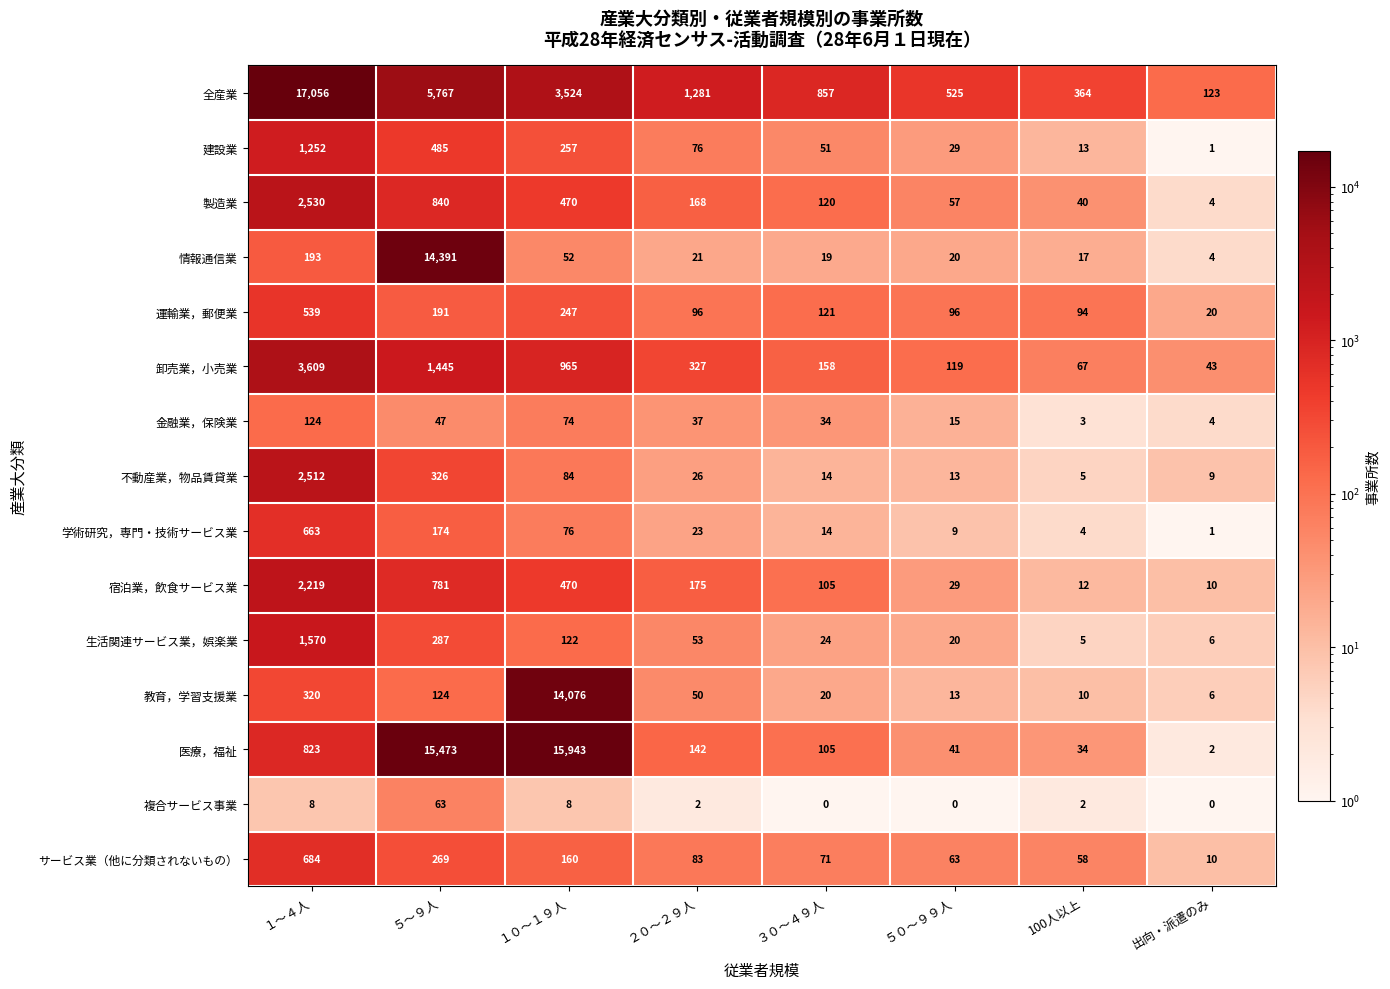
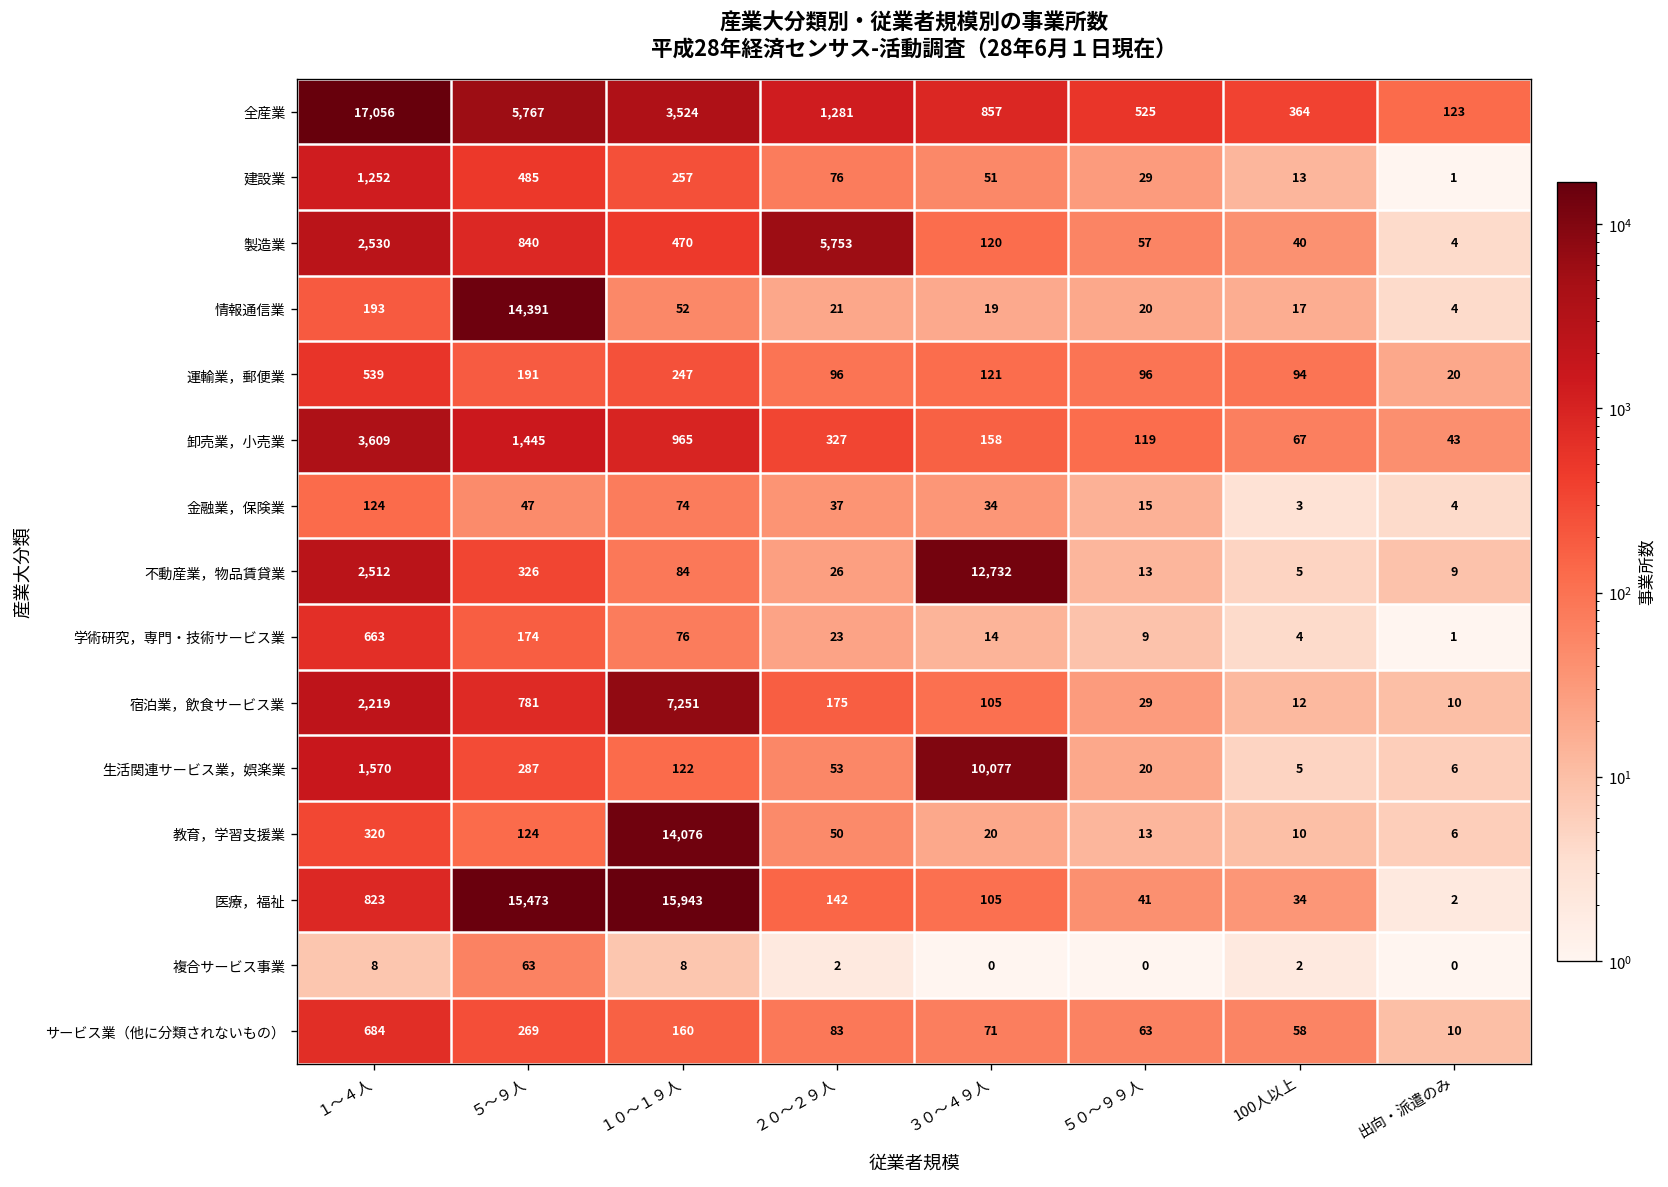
製造業, ２０～２９人: 168 -> 5,753
不動産業，物品賃貸業, ３０～４９人: 14 -> 12,732
宿泊業，飲食サービス業, １０～１９人: 470 -> 7,251
生活関連サービス業，娯楽業, ３０～４９人: 24 -> 10,077
